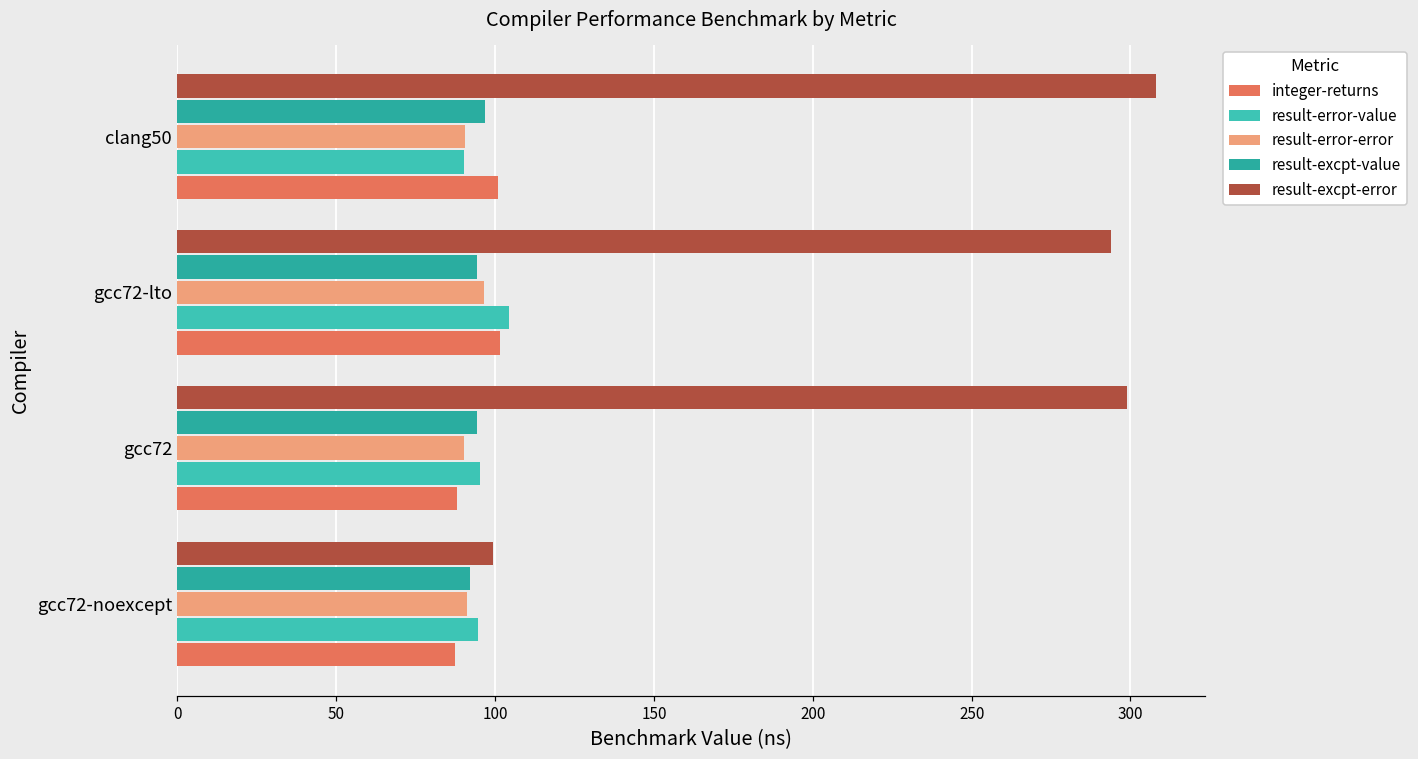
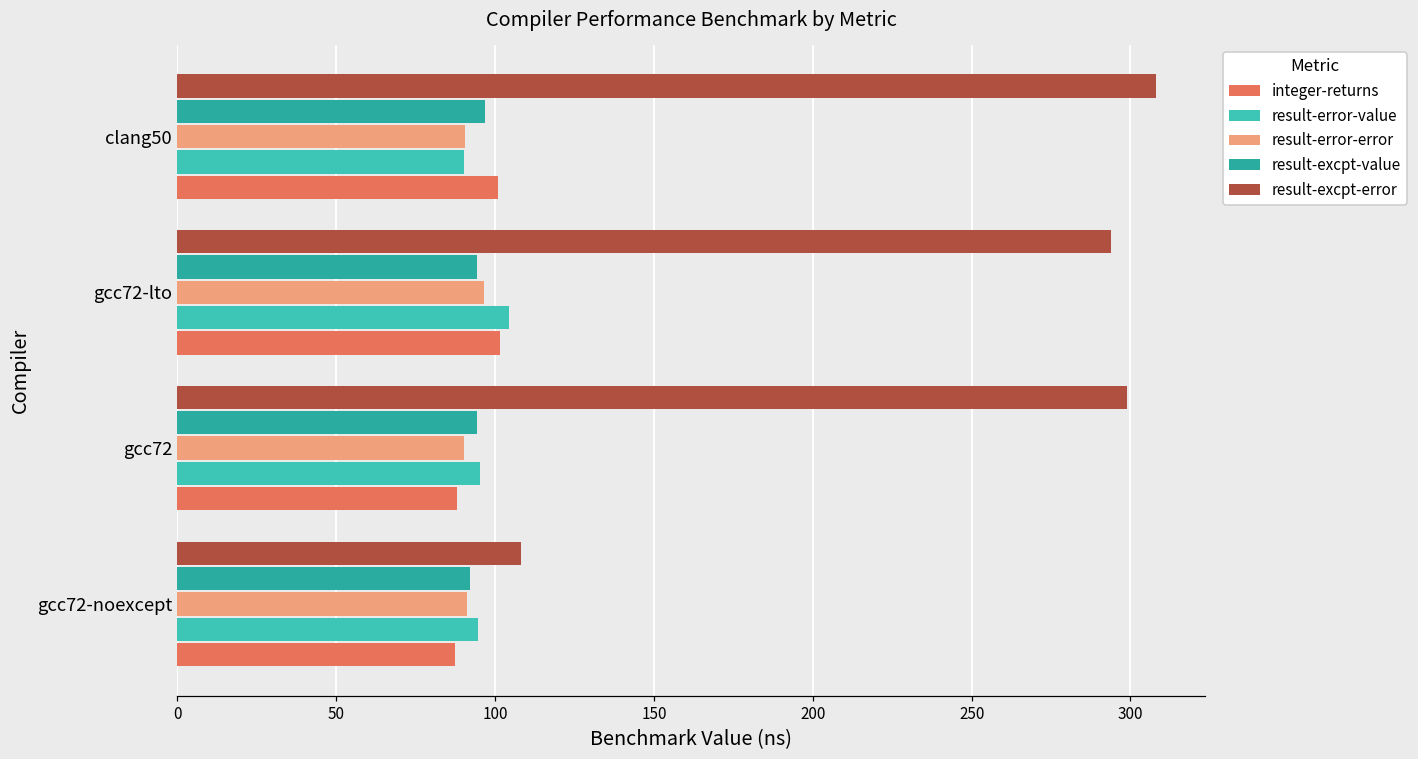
result-excpt-error, gcc72-noexcept: 99 -> 108
